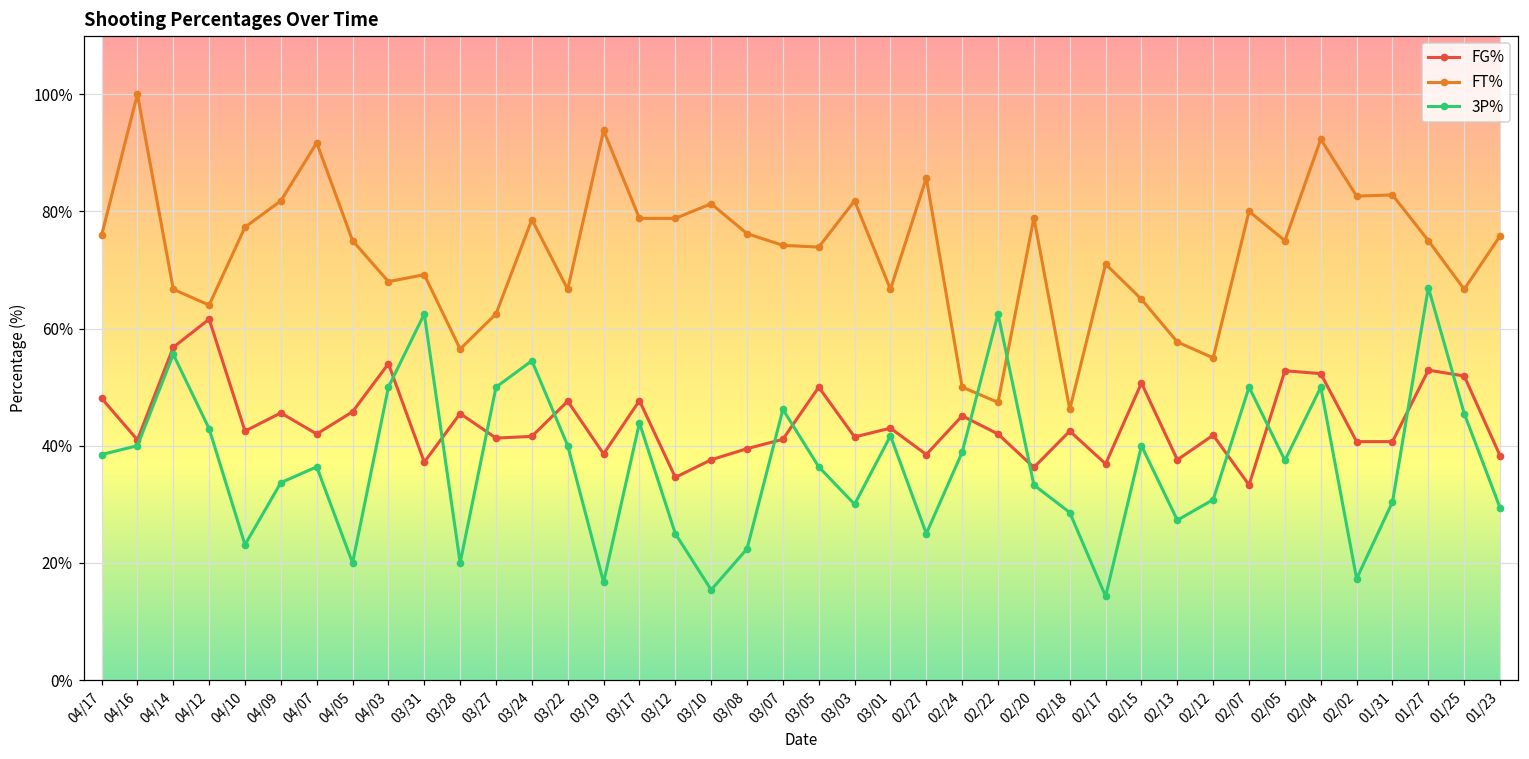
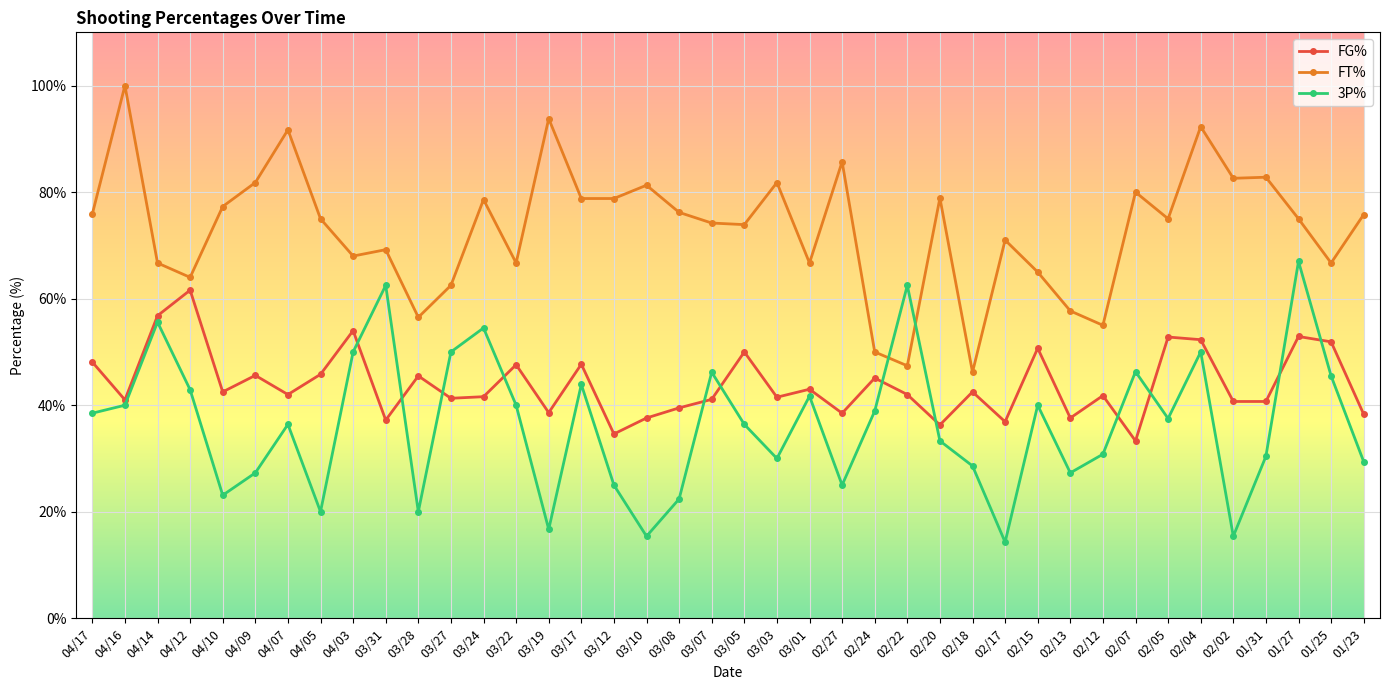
3P%, 04/09: 34% -> 27%
3P%, 02/07: 50% -> 46%
3P%, 02/02: 17% -> 15%
